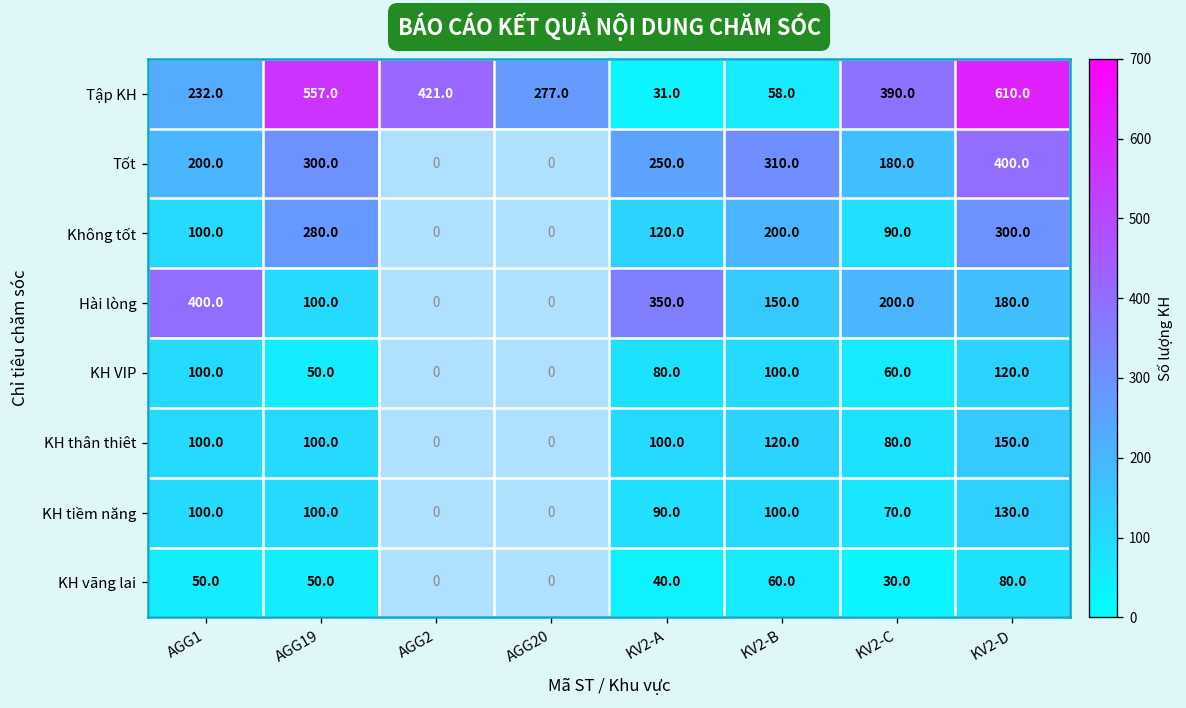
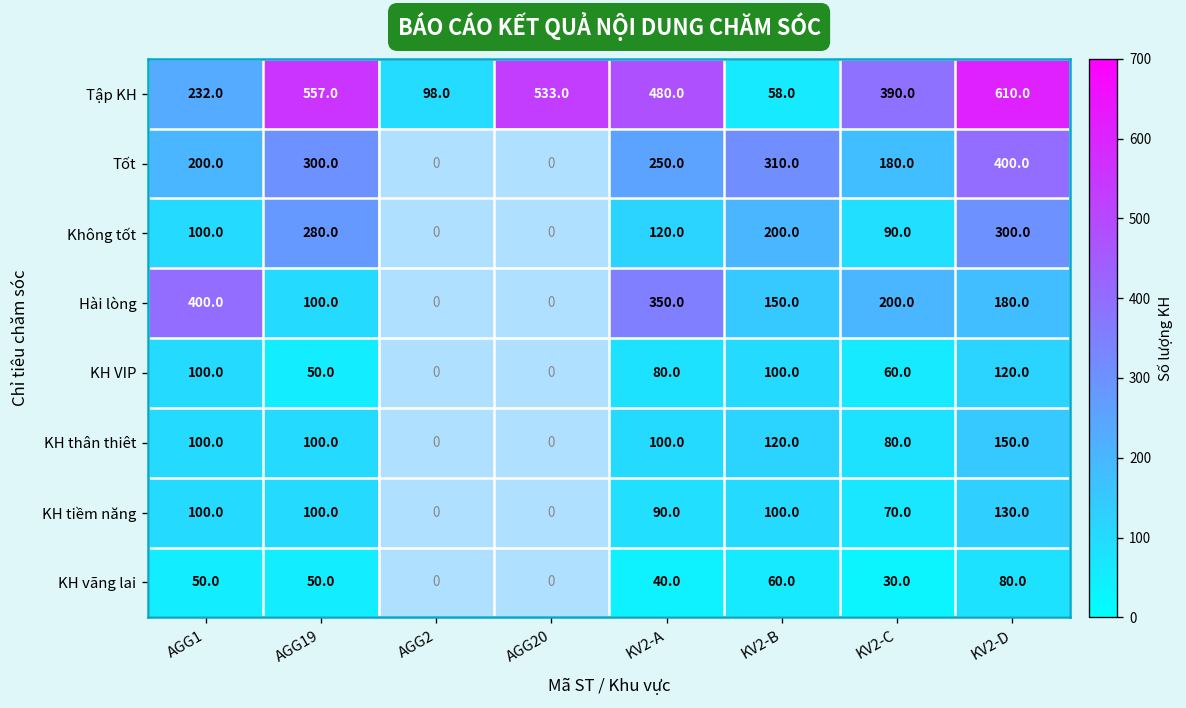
Tập KH, AGG2: 421.0 -> 98.0
Tập KH, AGG20: 277.0 -> 533.0
Tập KH, KV2-A: 31.0 -> 480.0
